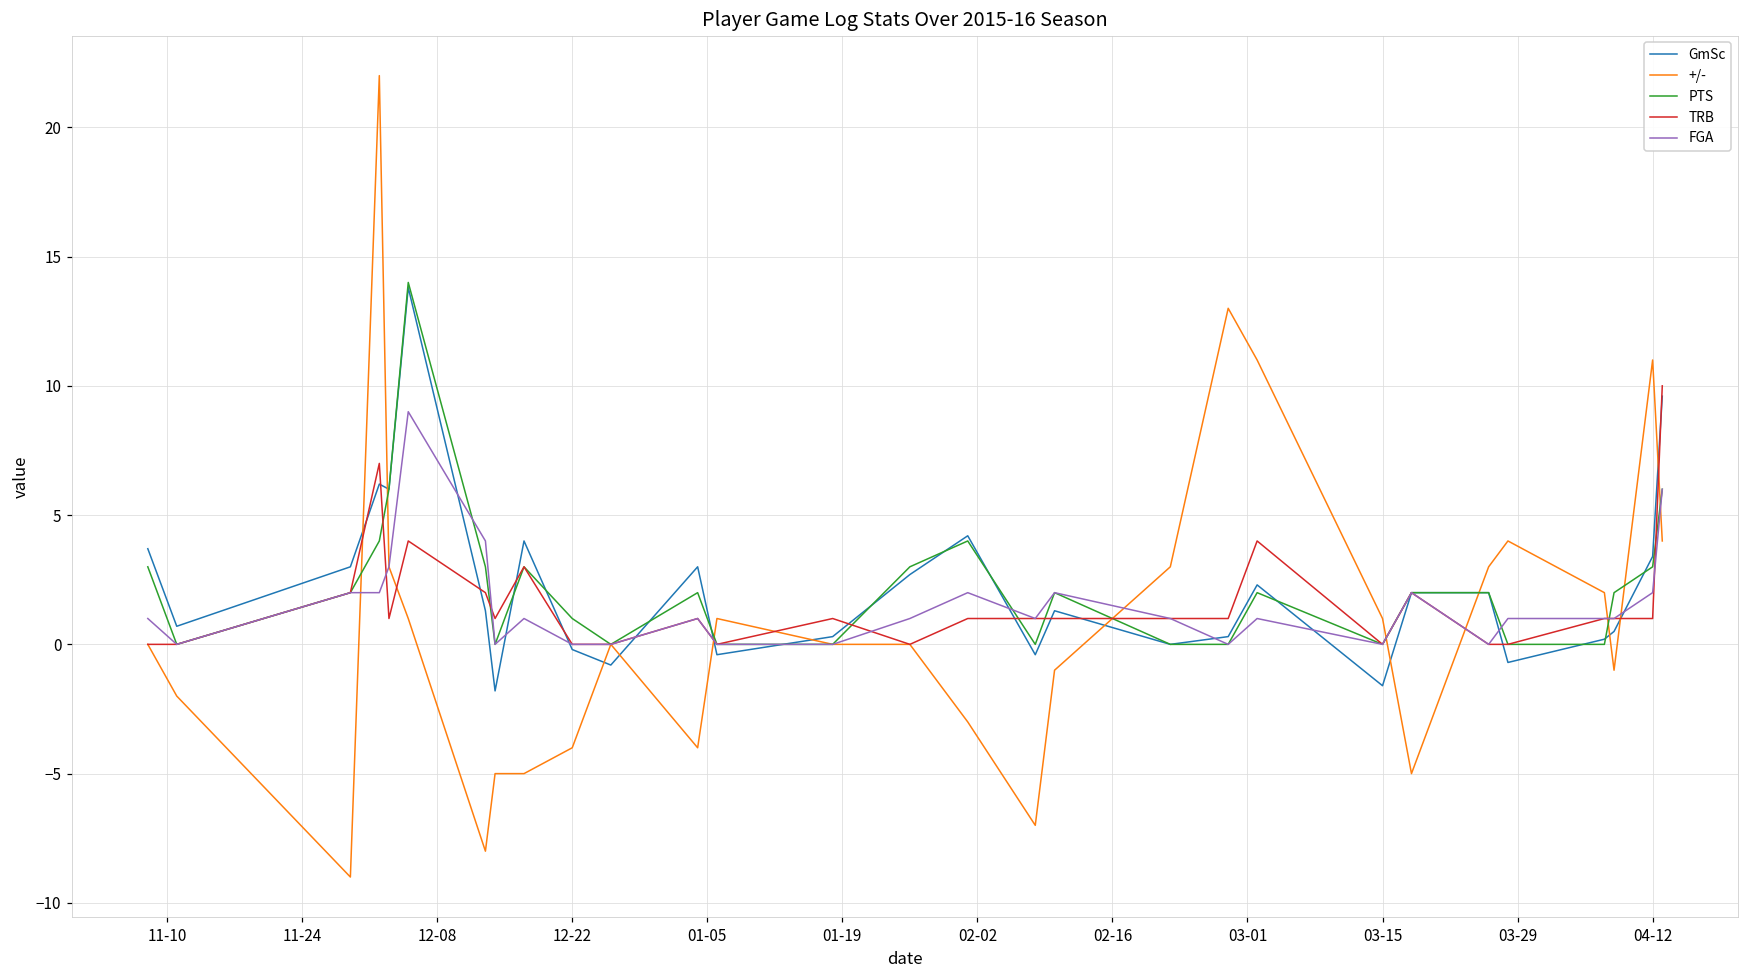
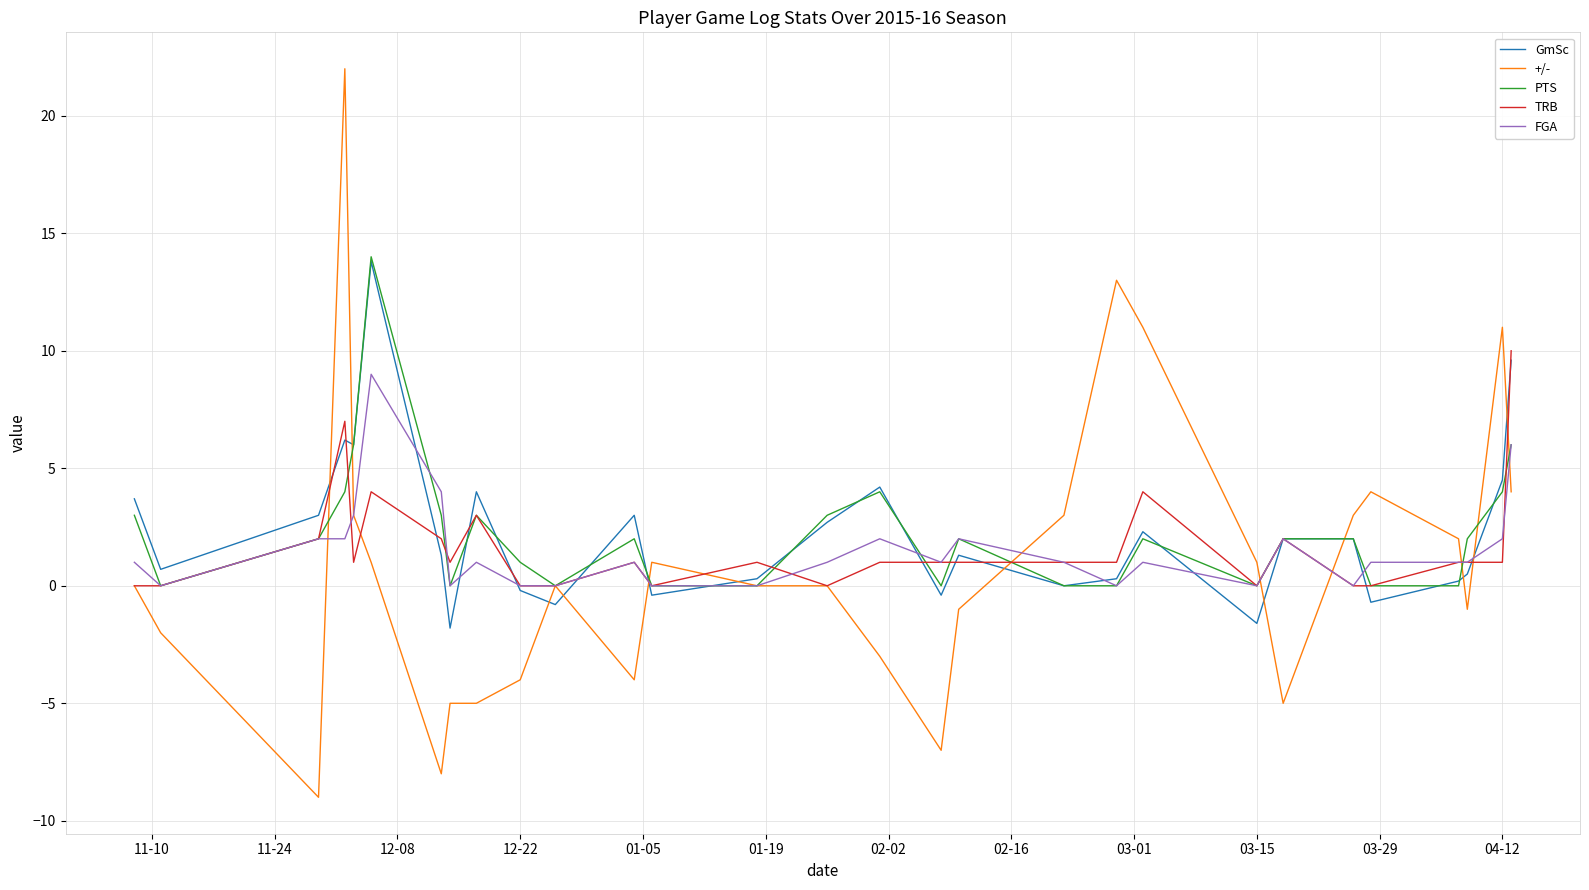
GmSc, 04-12: 3.4 -> 4.5
PTS, 04-12: 3 -> 4
